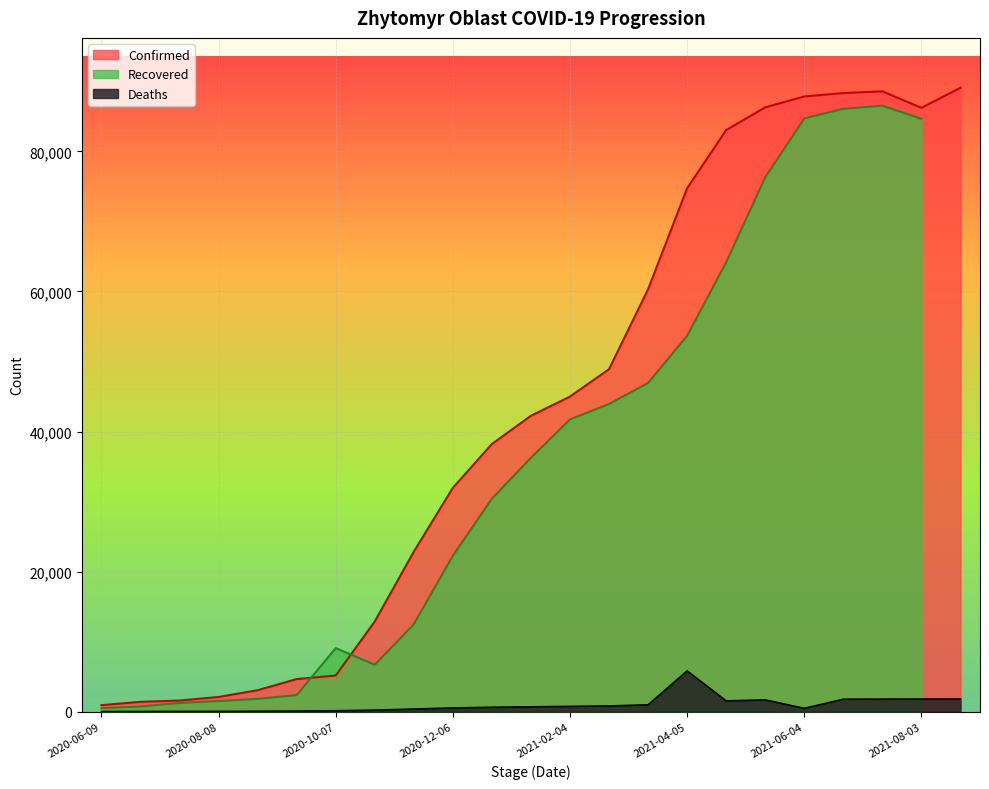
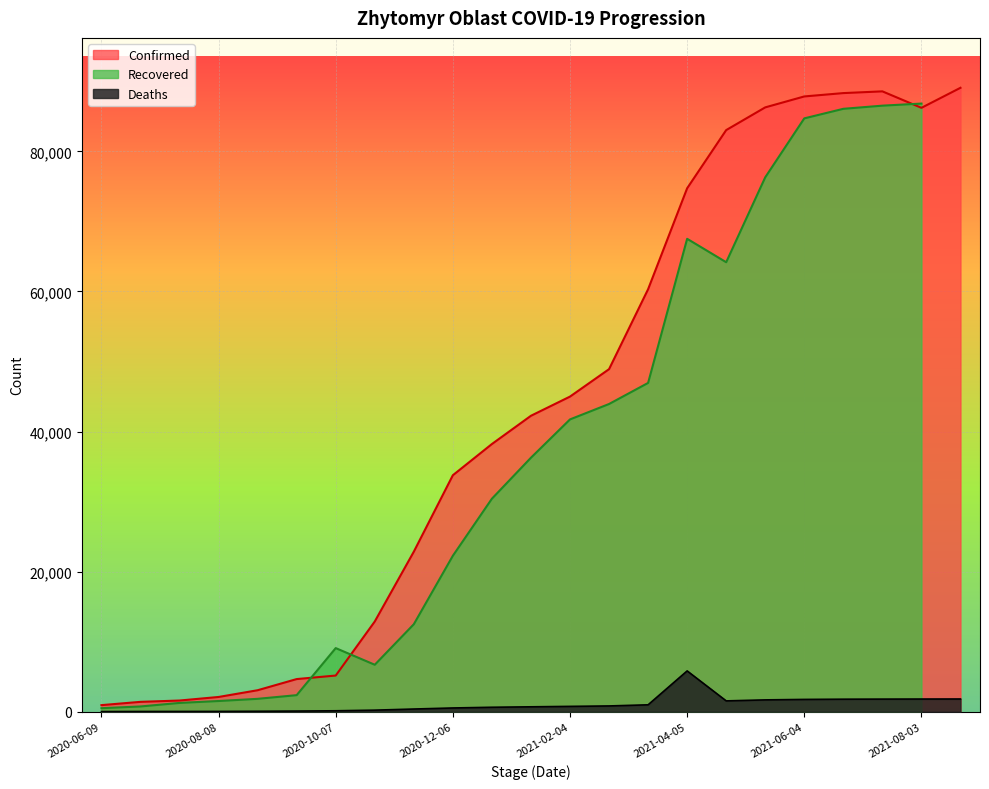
Confirmed, 2020-12-06: 32,000 -> 34,000
Recovered, 2021-04-05: 54,000 -> 68,000
Deaths, 2021-06-04: 0 -> 2,000
Recovered, 2021-08-03: 85,000 -> 87,000
